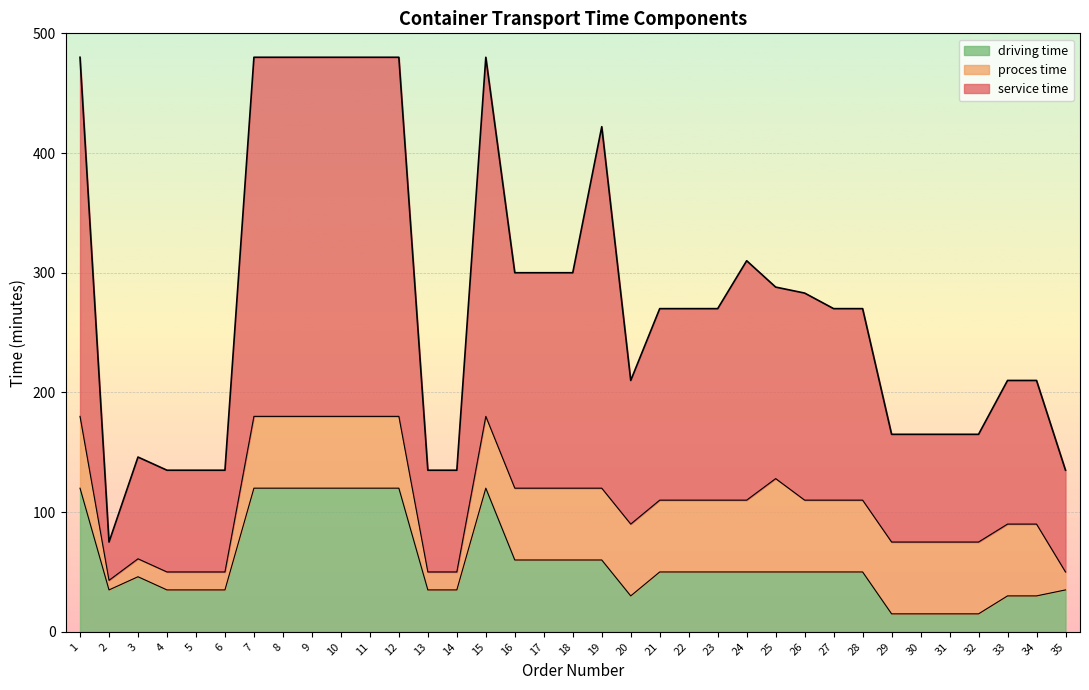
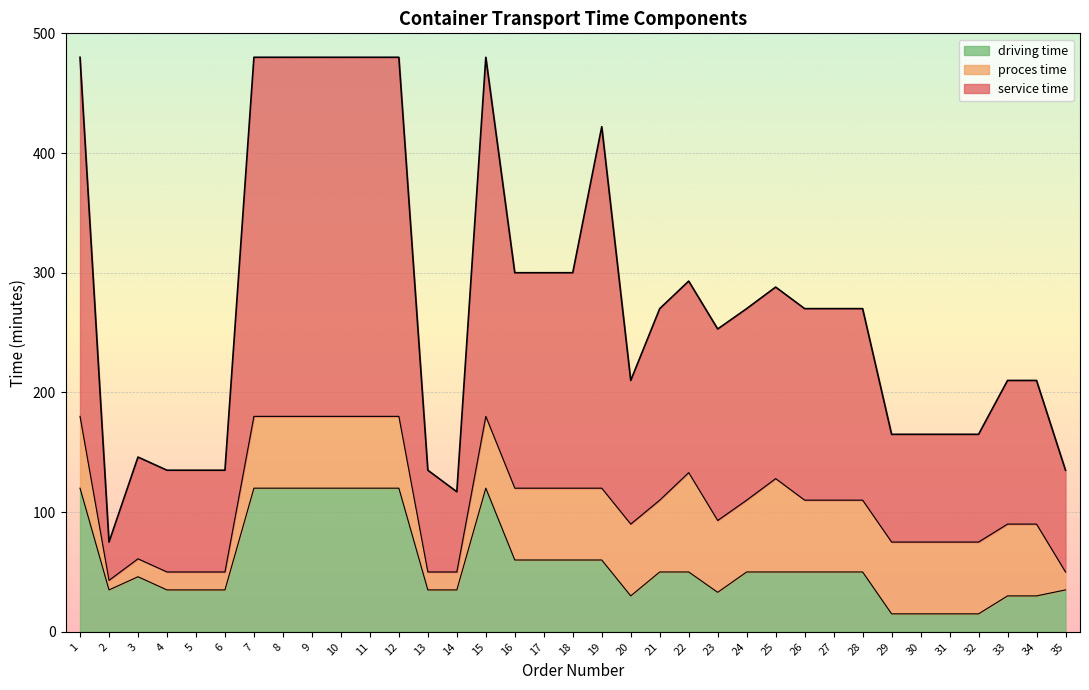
service time, 14: 85 -> 67
proces time, 22: 60 -> 83
driving time, 23: 50 -> 33
service time, 24: 200 -> 160
service time, 26: 173 -> 160
